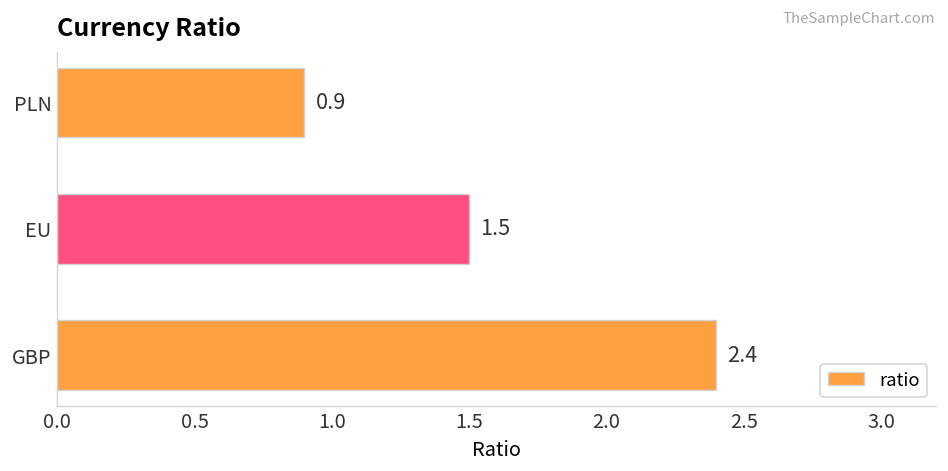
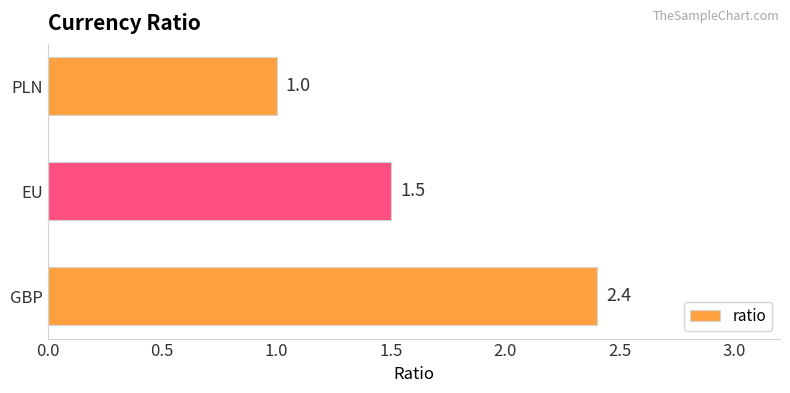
PLN: 0.9 -> 1.0
